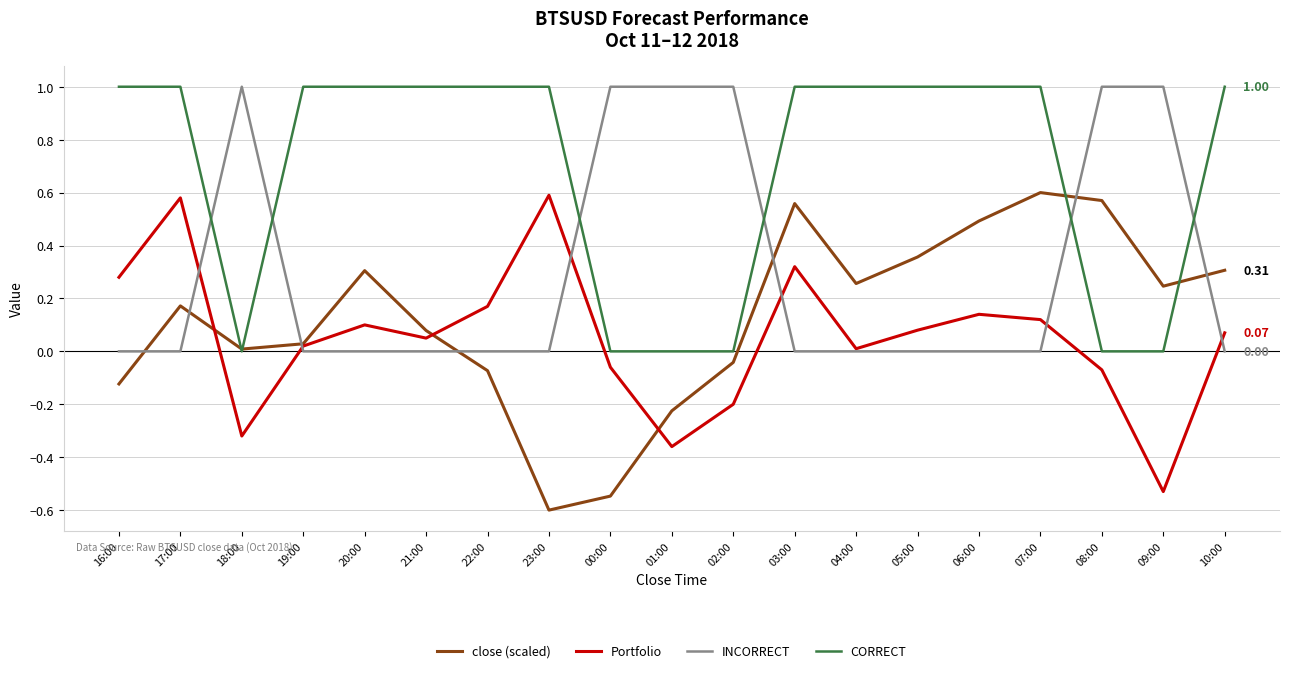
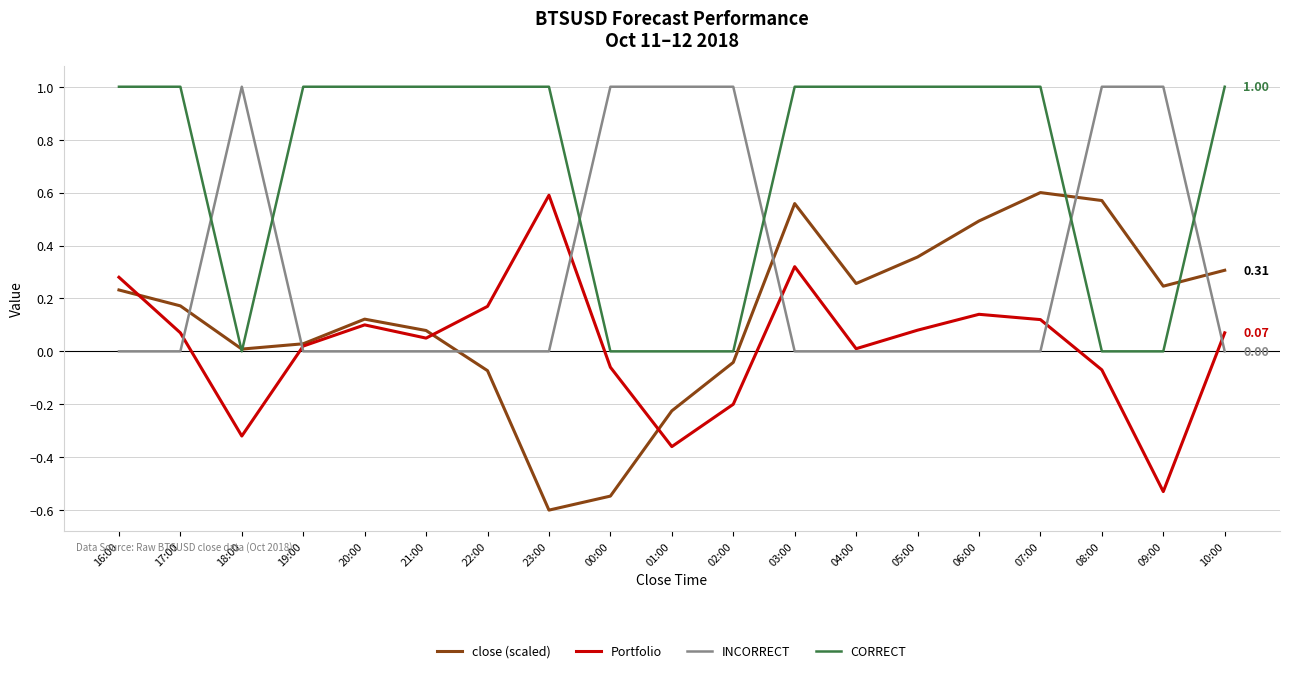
close (scaled), 16:00: -0.12 -> 0.23
Portfolio, 17:00: 0.58 -> 0.07
close (scaled), 20:00: 0.31 -> 0.12
